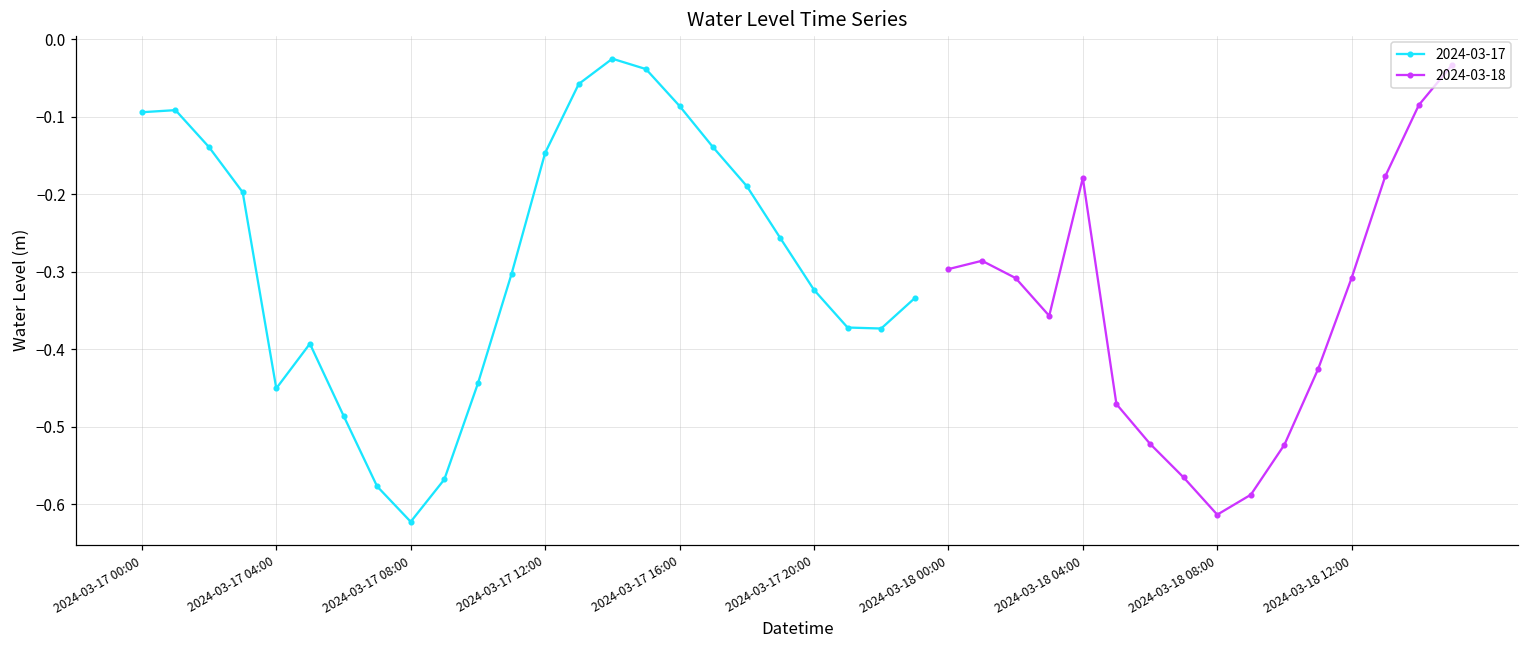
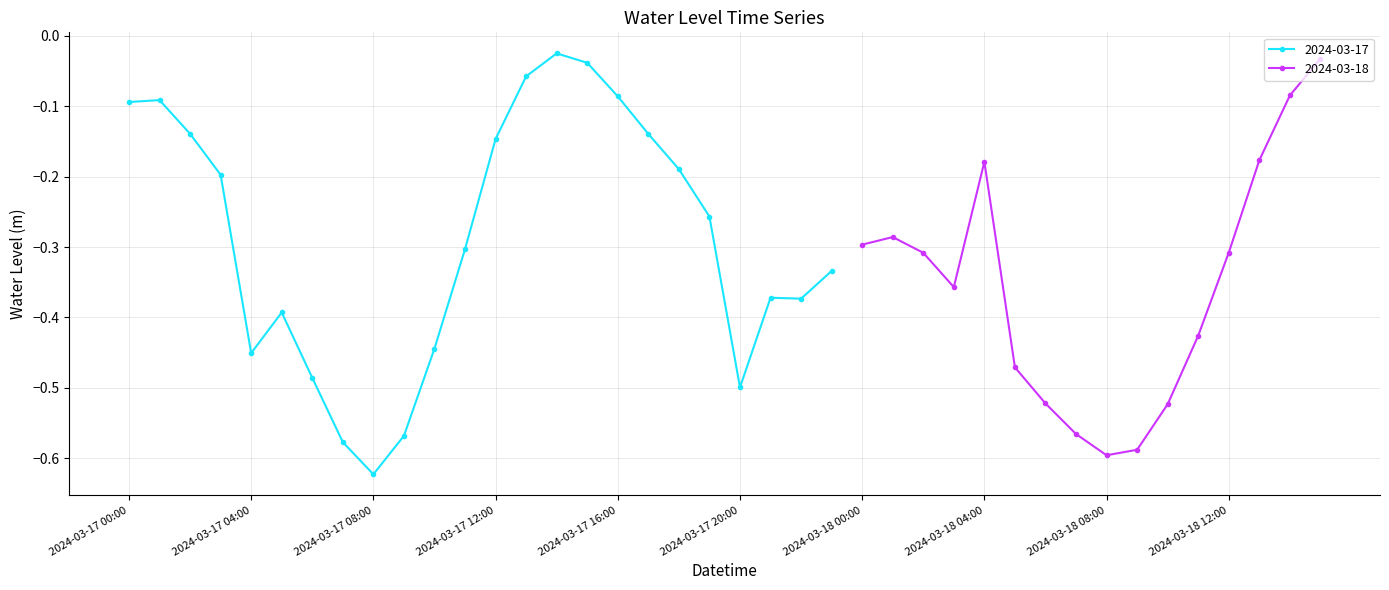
2024-03-17, 2024-03-17 20:00: -0.32 -> -0.50
2024-03-18, 2024-03-18 08:00: -0.61 -> -0.60
